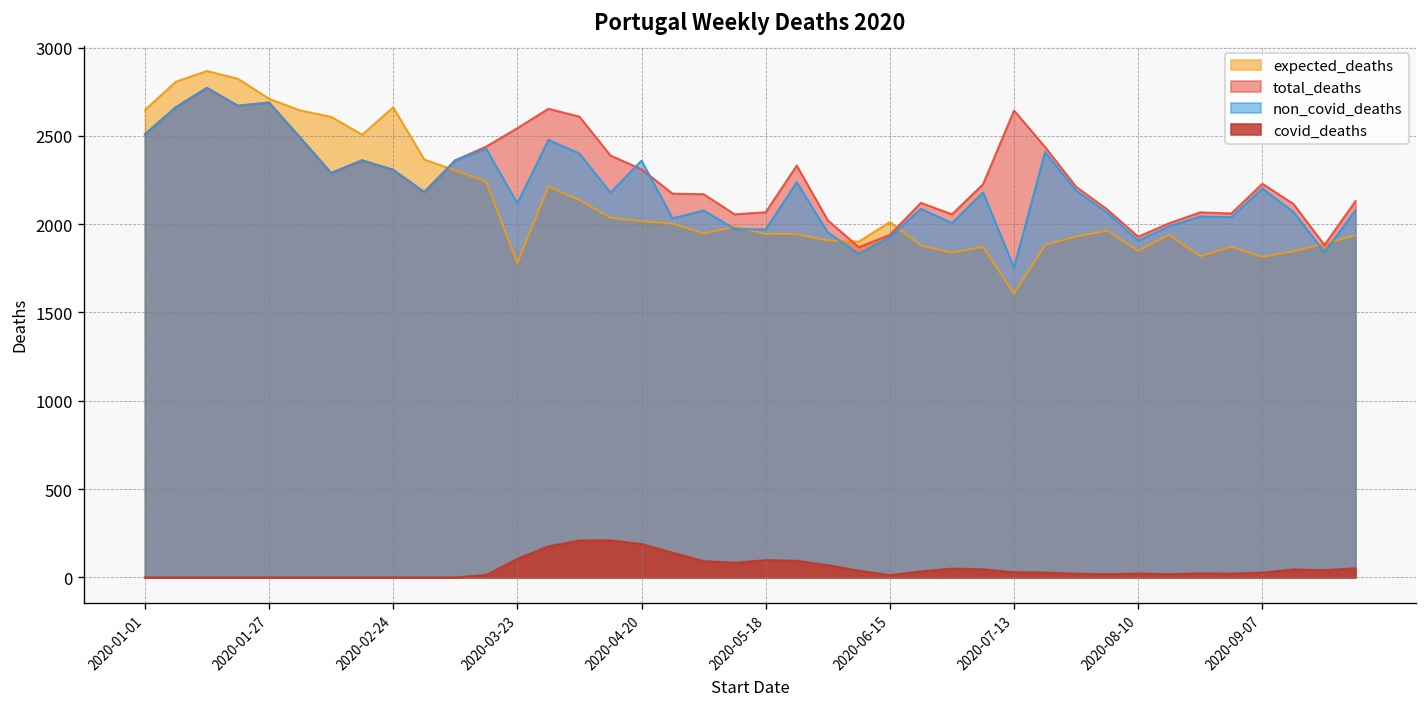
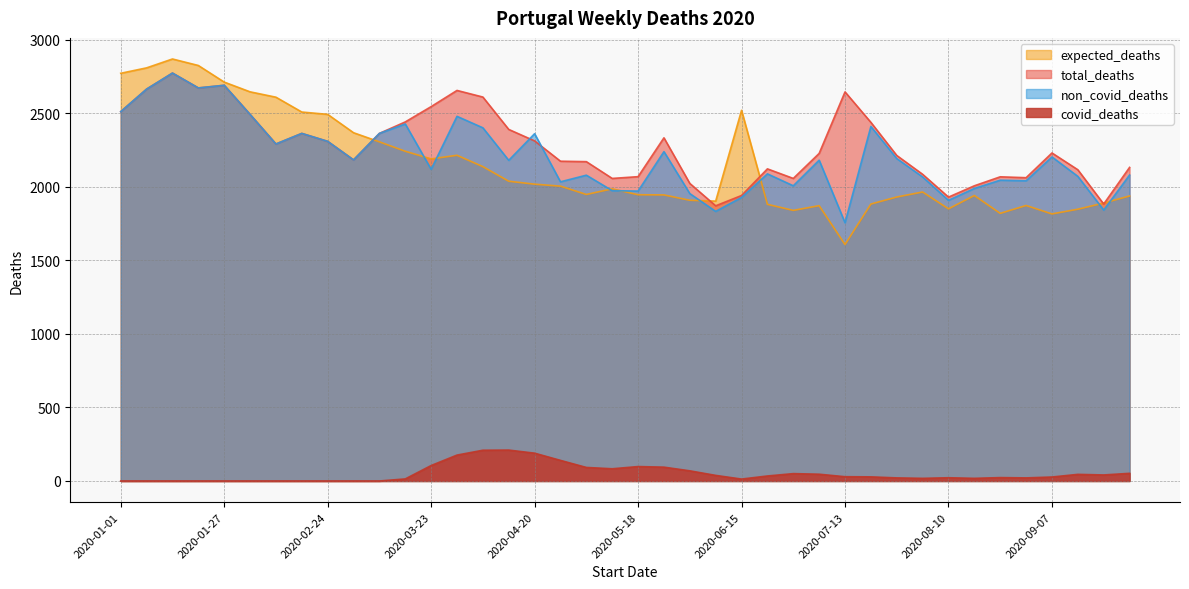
expected_deaths, 2020-01-01: 2650 -> 2770
expected_deaths, 2020-02-24: 2660 -> 2490
expected_deaths, 2020-03-23: 1780 -> 2190
expected_deaths, 2020-06-15: 2010 -> 2520
